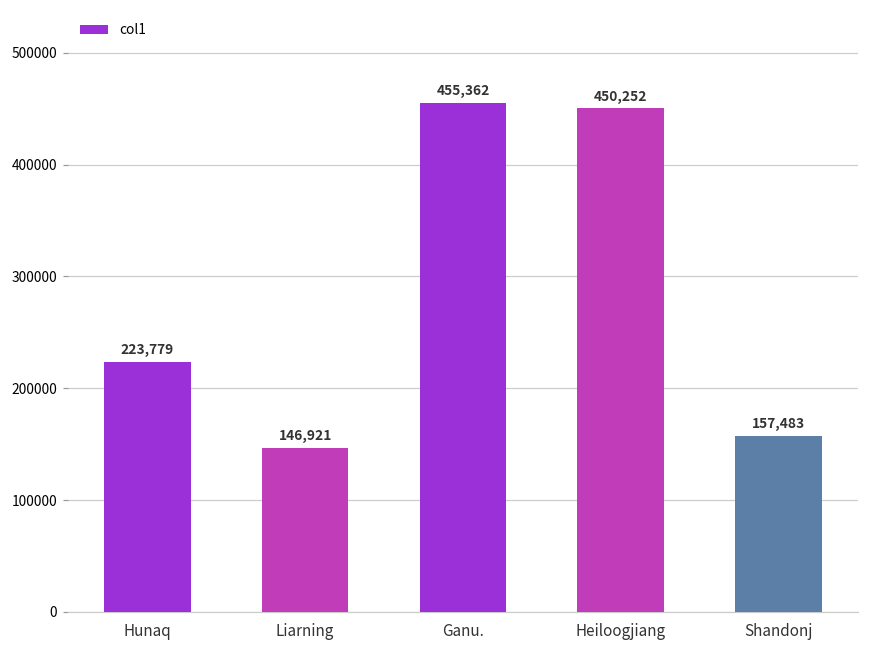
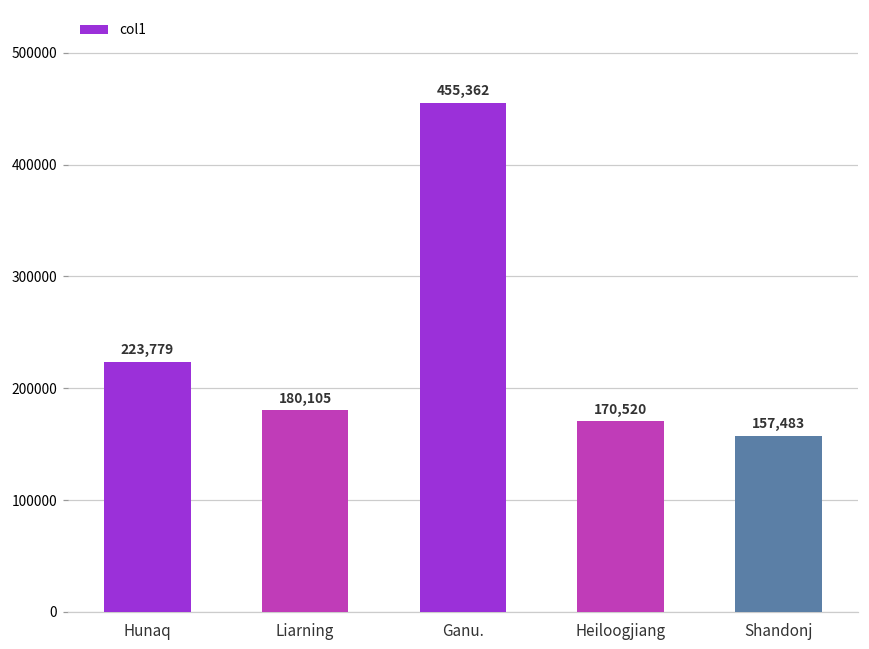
Liarning: 146,921 -> 180,105
Heiloogjiang: 450,252 -> 170,520
